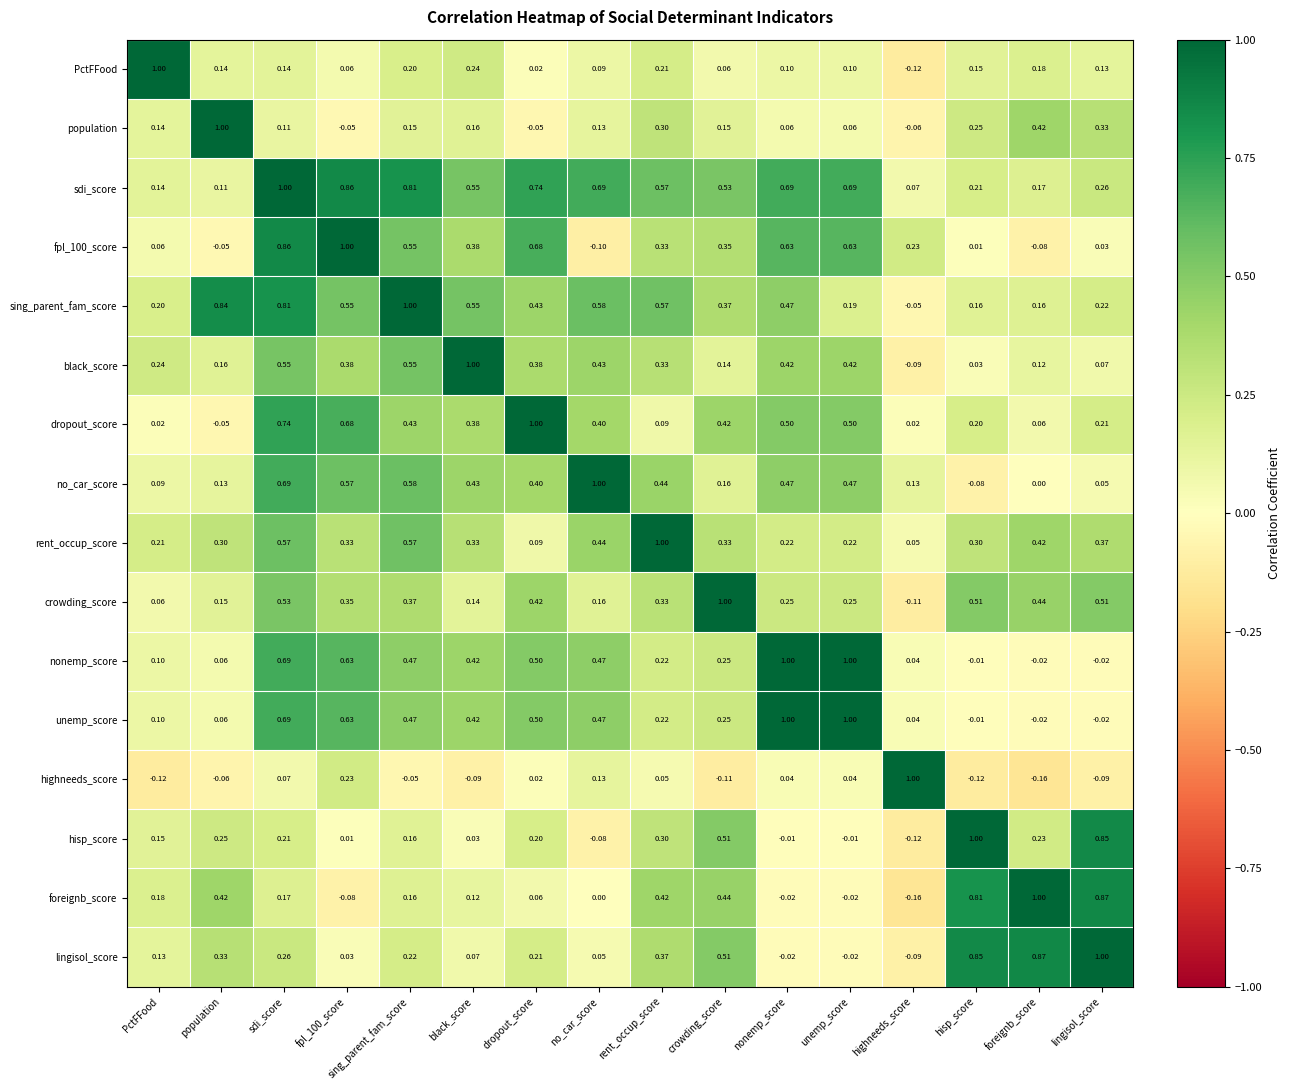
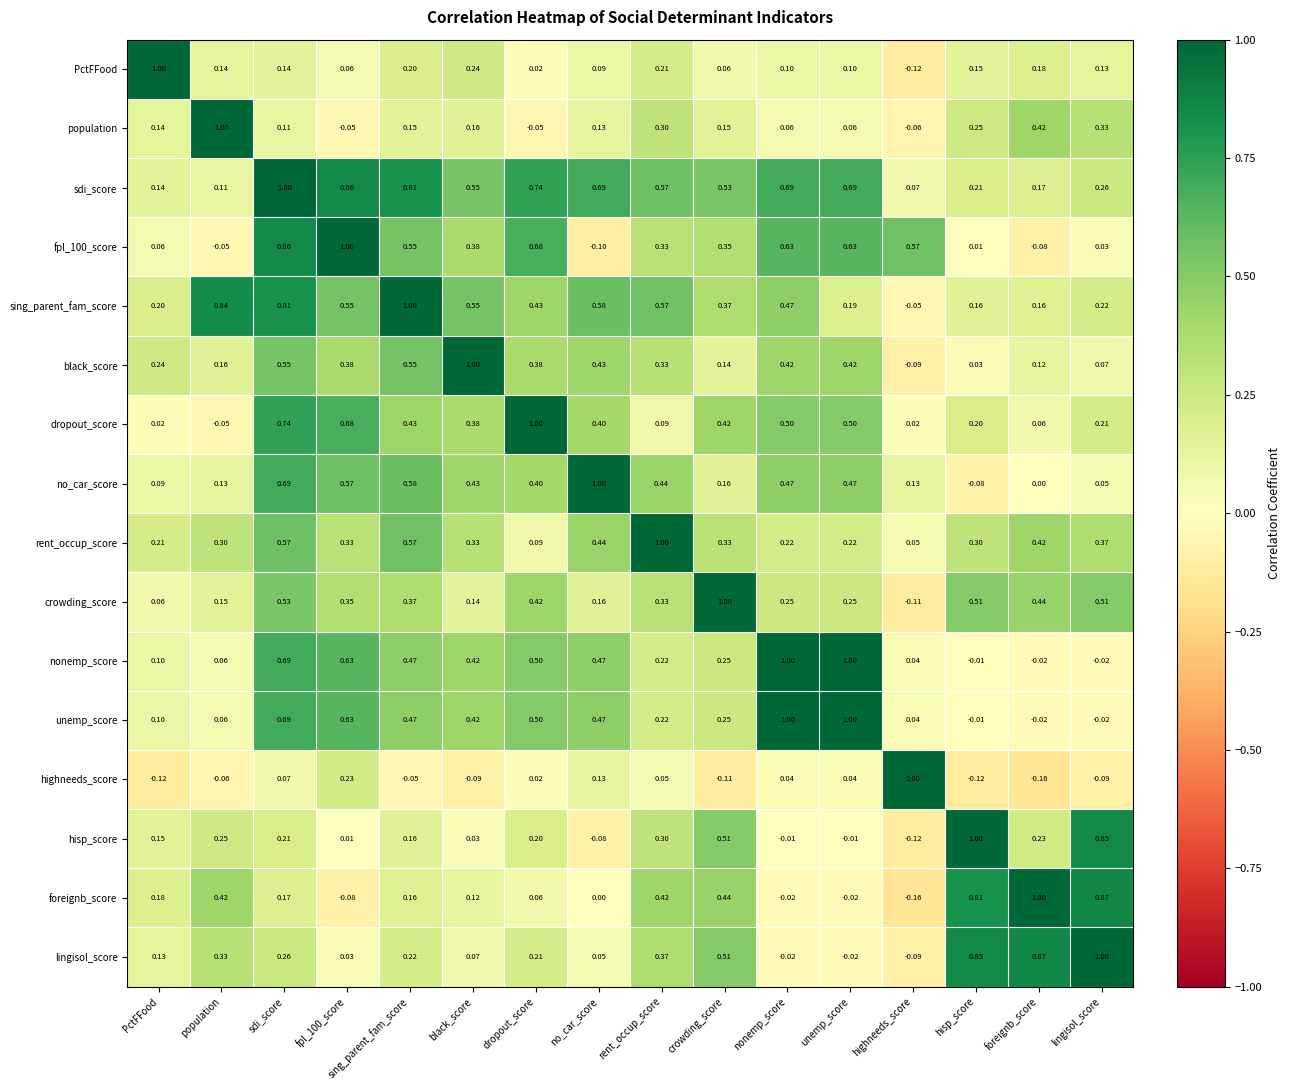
fpl_100_score, highneeds_score: 0.23 -> 0.57
